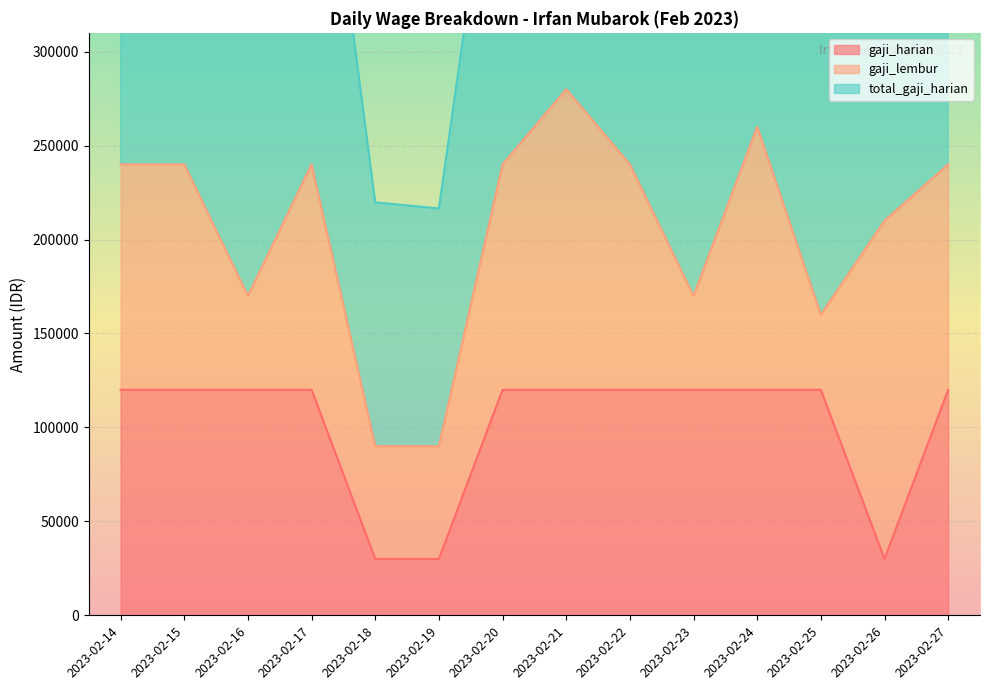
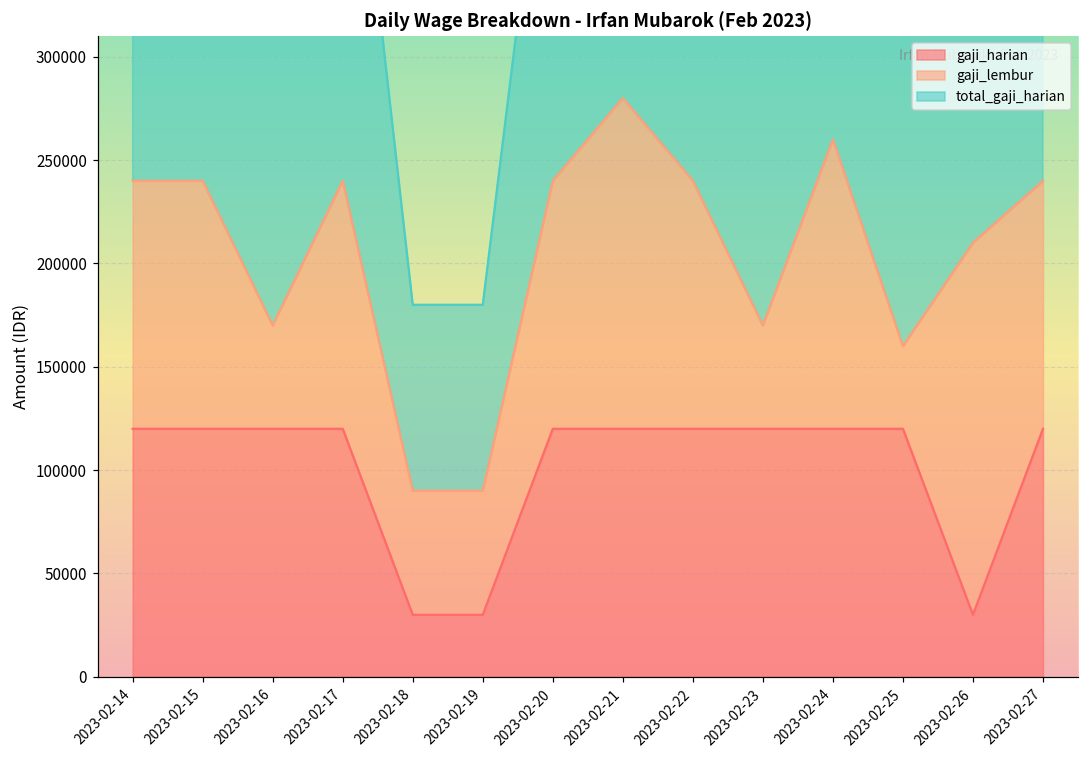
total_gaji_harian, 2023-02-18: 130000 -> 90000
total_gaji_harian, 2023-02-19: 127000 -> 90000
